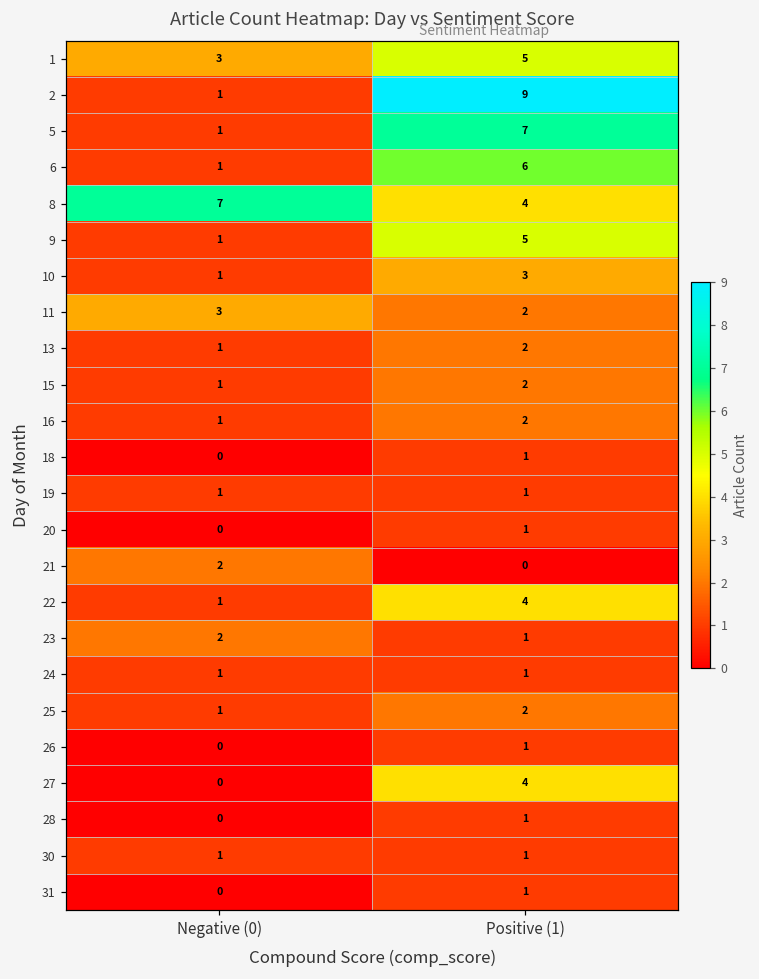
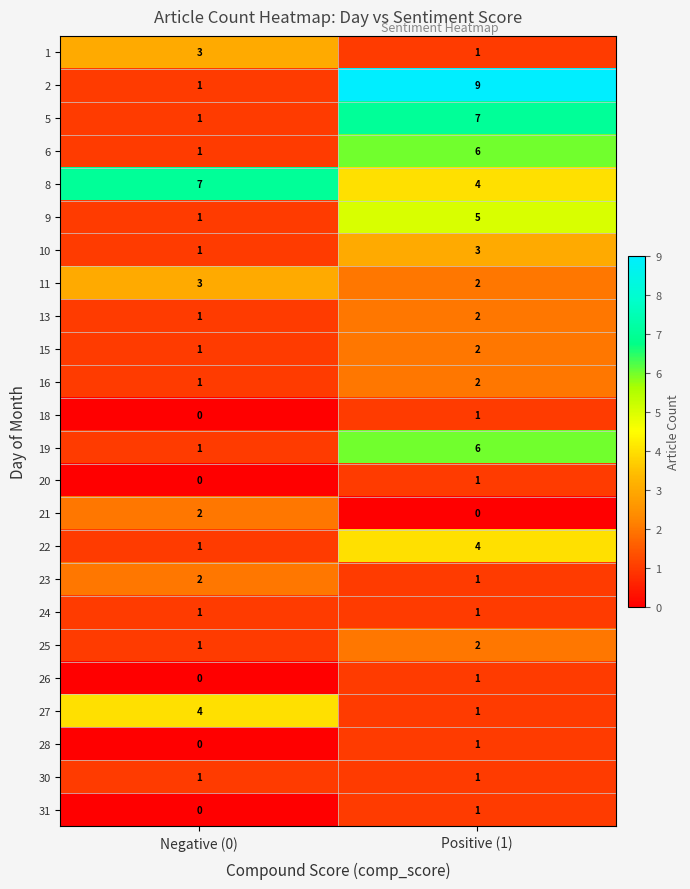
1, Positive (1): 5 -> 1
19, Positive (1): 1 -> 6
27, Negative (0): 0 -> 4
27, Positive (1): 4 -> 1
